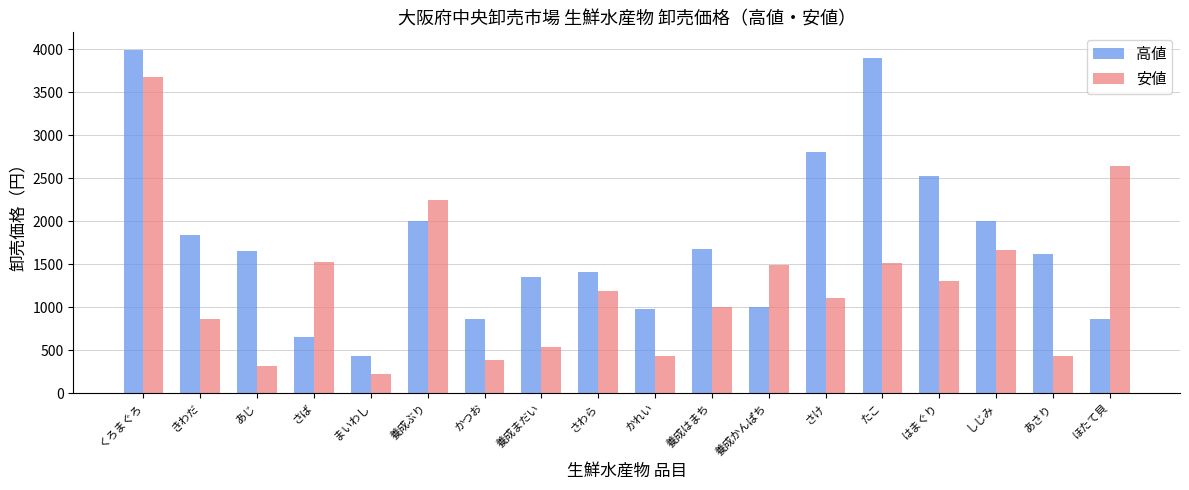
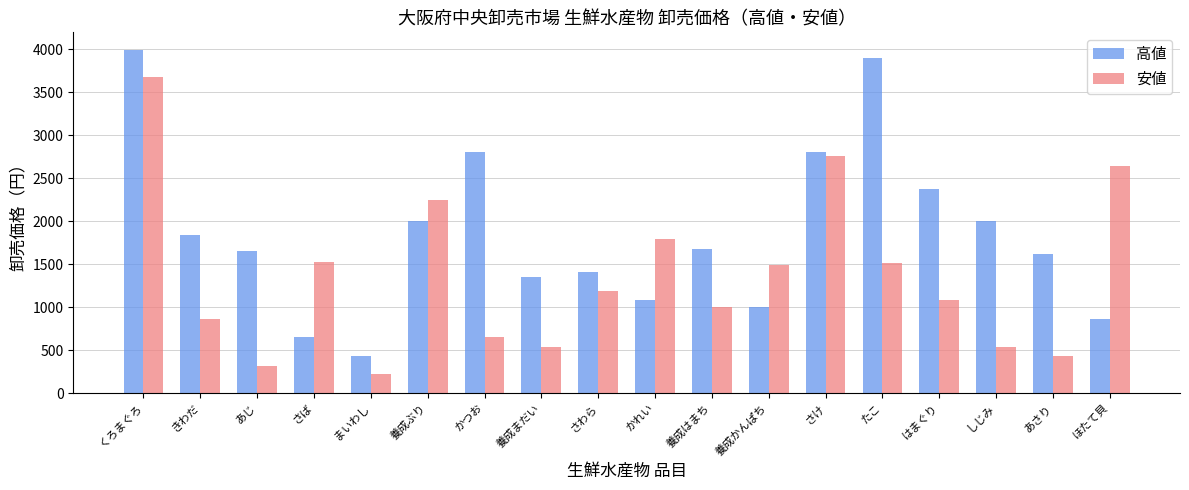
高値, かつお: 900 -> 2800
安値, かつお: 400 -> 600
高値, かれい: 1000 -> 1100
安値, かれい: 400 -> 1800
安値, さけ: 1100 -> 2800
高値, はまぐり: 2500 -> 2400
安値, はまぐり: 1300 -> 1100
安値, しじみ: 1700 -> 500
